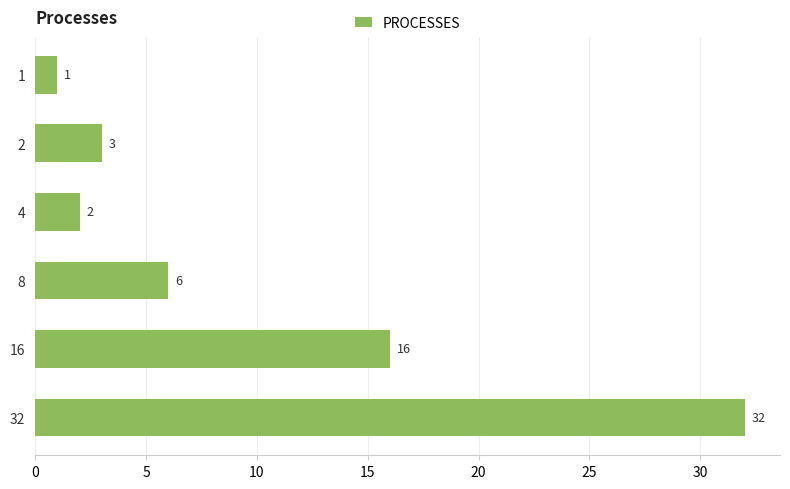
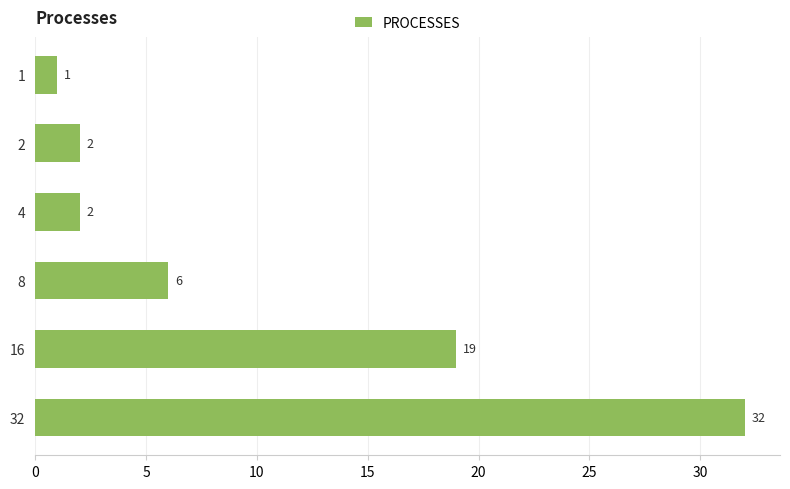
2: 3 -> 2
16: 16 -> 19
